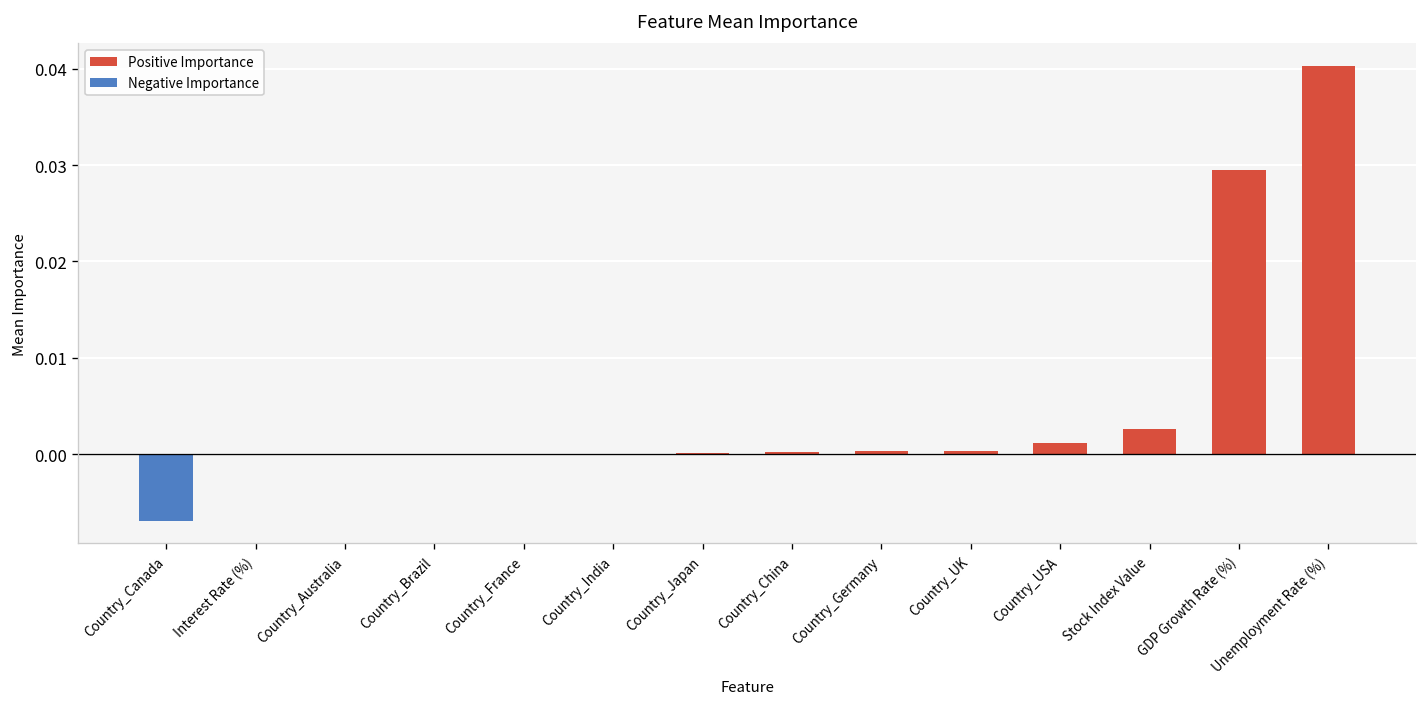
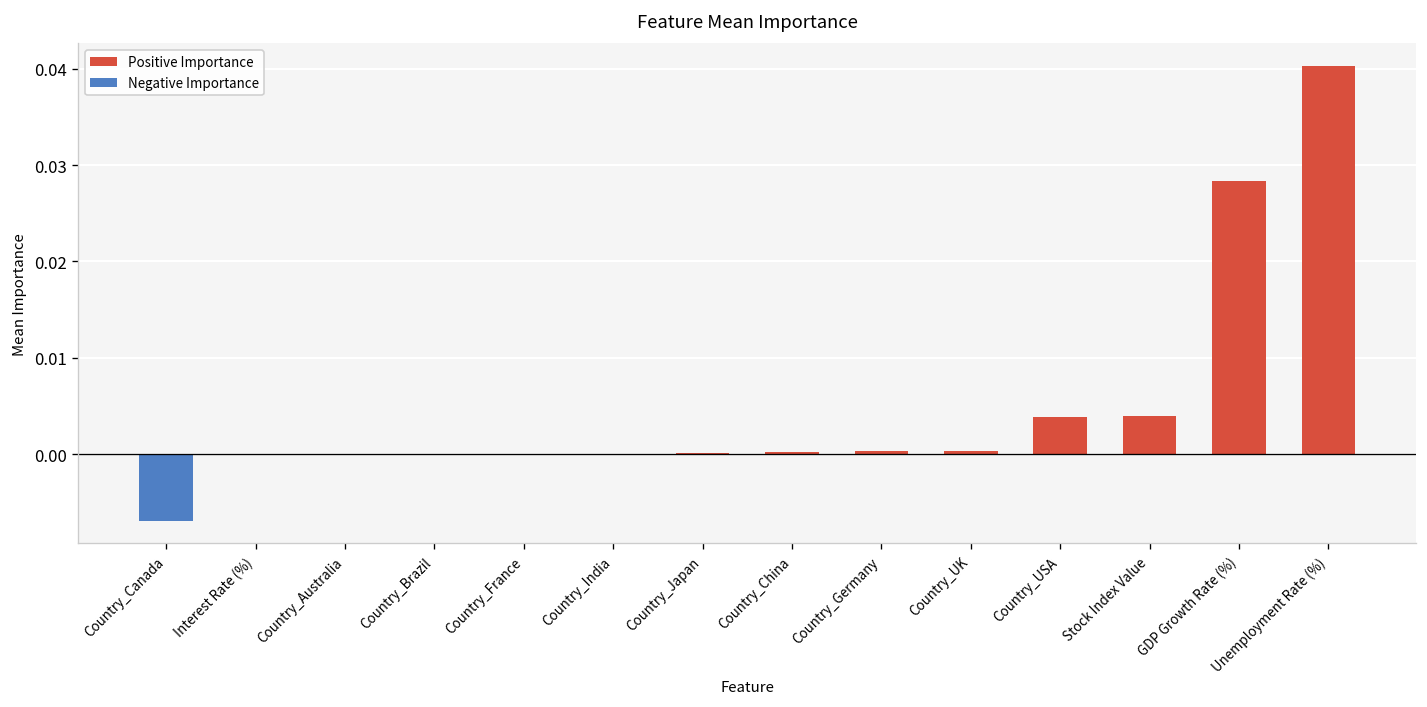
Positive Importance, Country_USA: 0.001 -> 0.004
Positive Importance, Stock Index Value: 0.003 -> 0.004
Positive Importance, GDP Growth Rate (%): 0.030 -> 0.028
